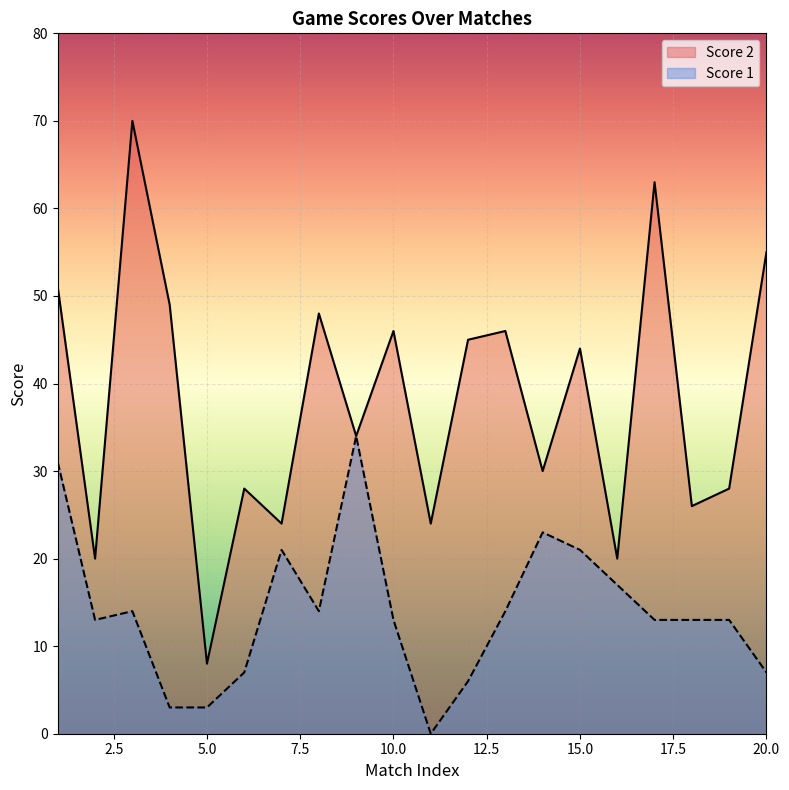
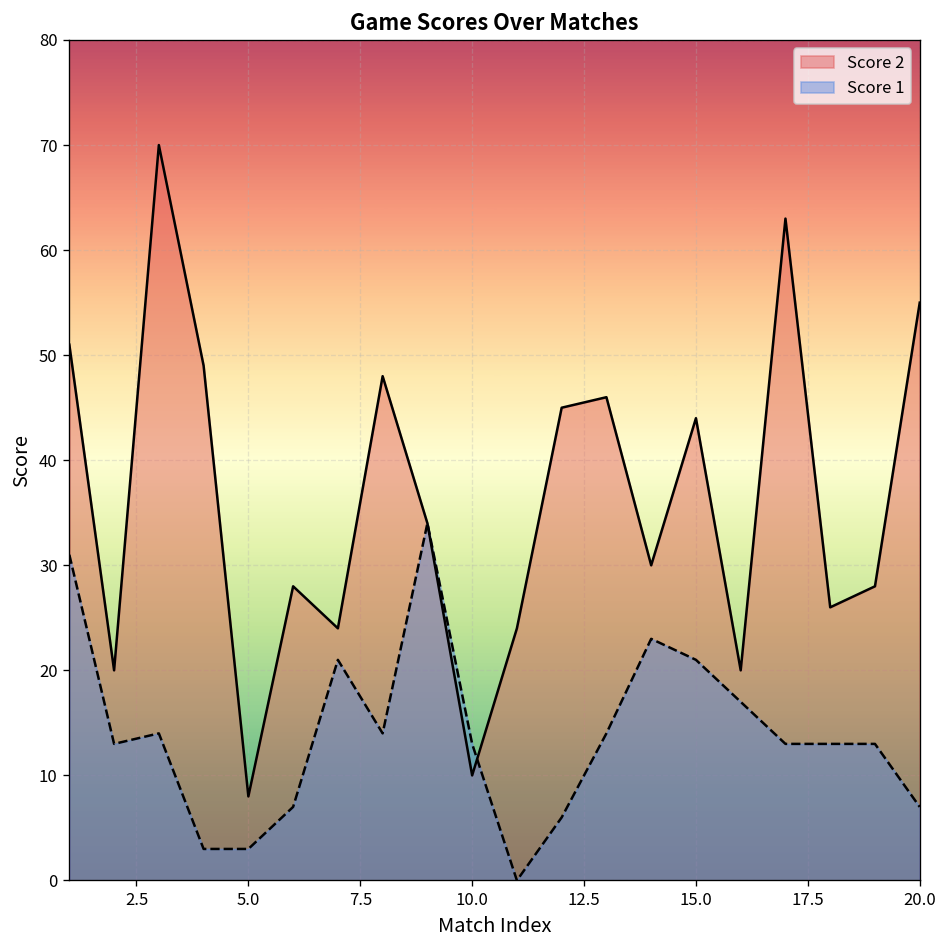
Score 2, 10.0: 46 -> 10
